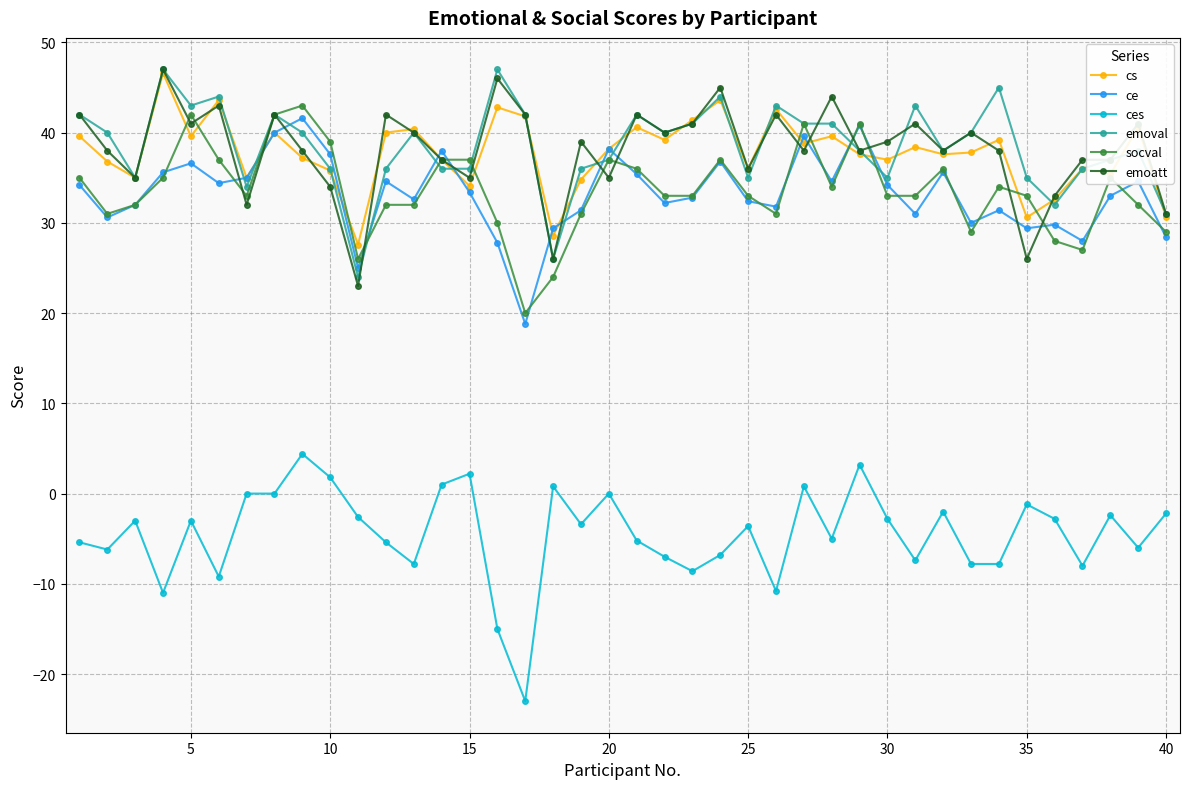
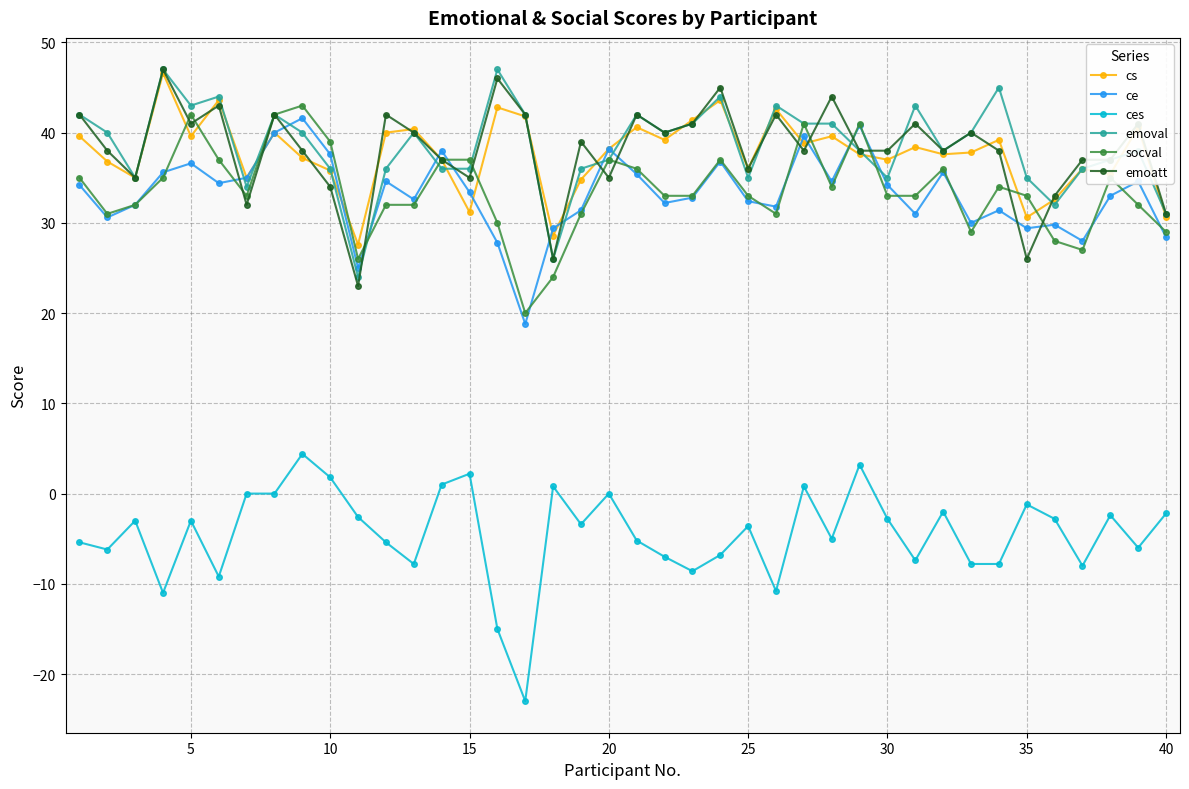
cs, 15: 34 -> 31
emoatt, 30: 39 -> 38
